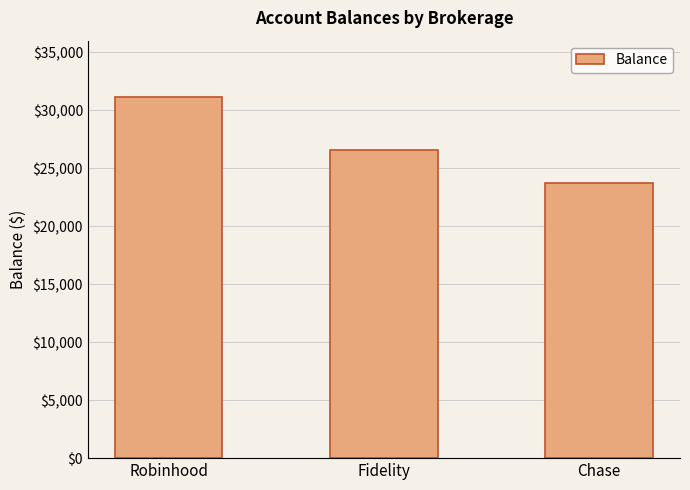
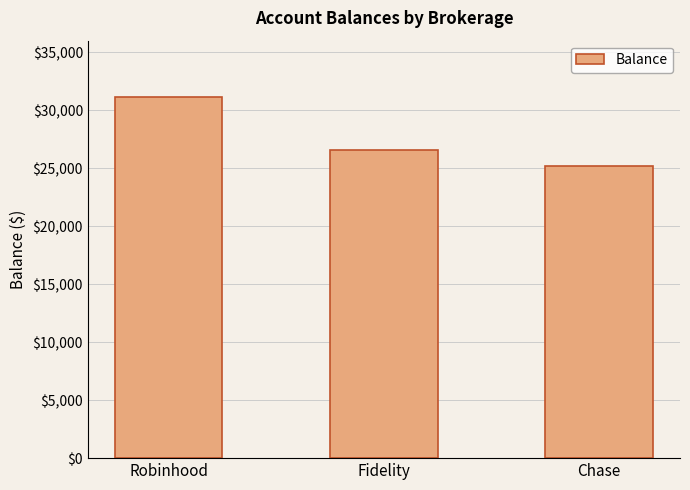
Chase: $23,700 -> $25,200
